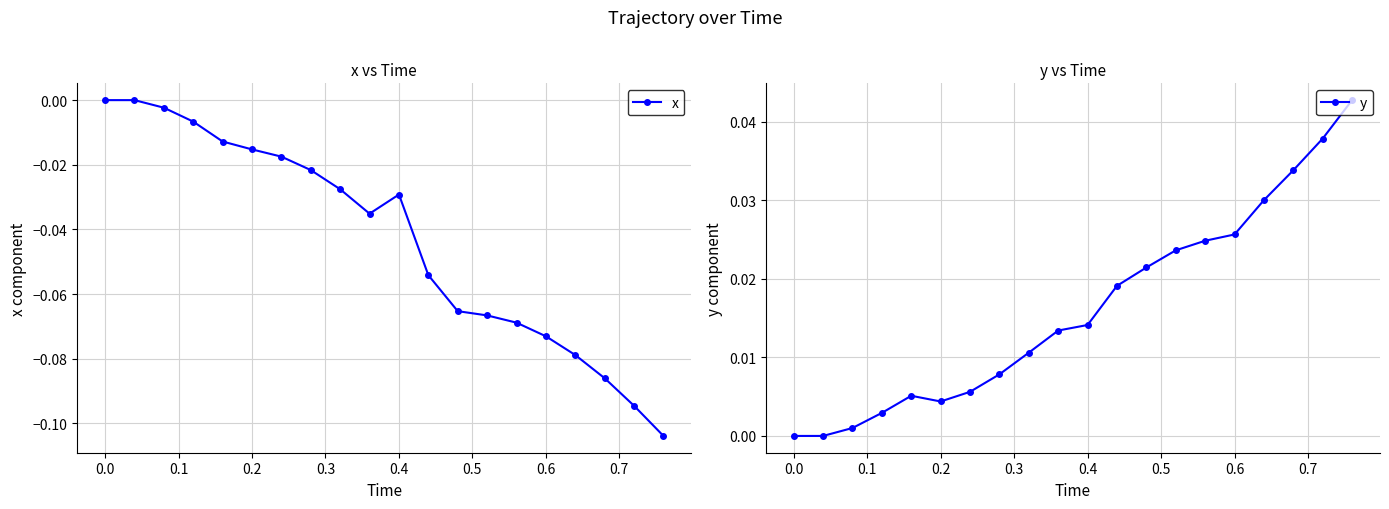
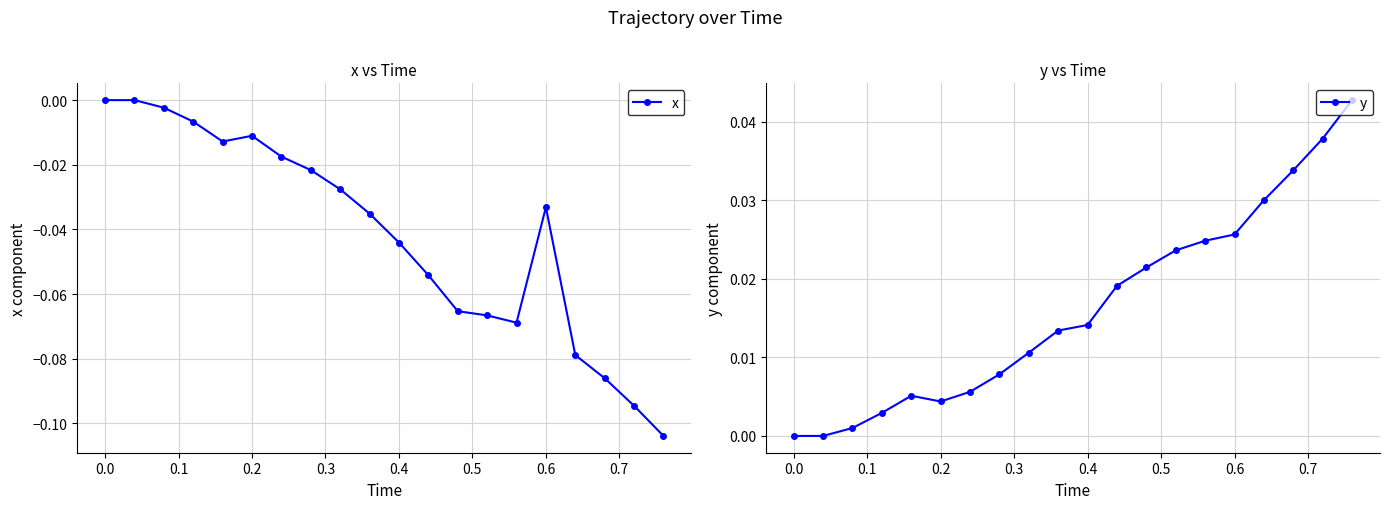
x vs Time, 0.2: -0.015 -> -0.011
x vs Time, 0.4: -0.029 -> -0.044
x vs Time, 0.6: -0.073 -> -0.033
